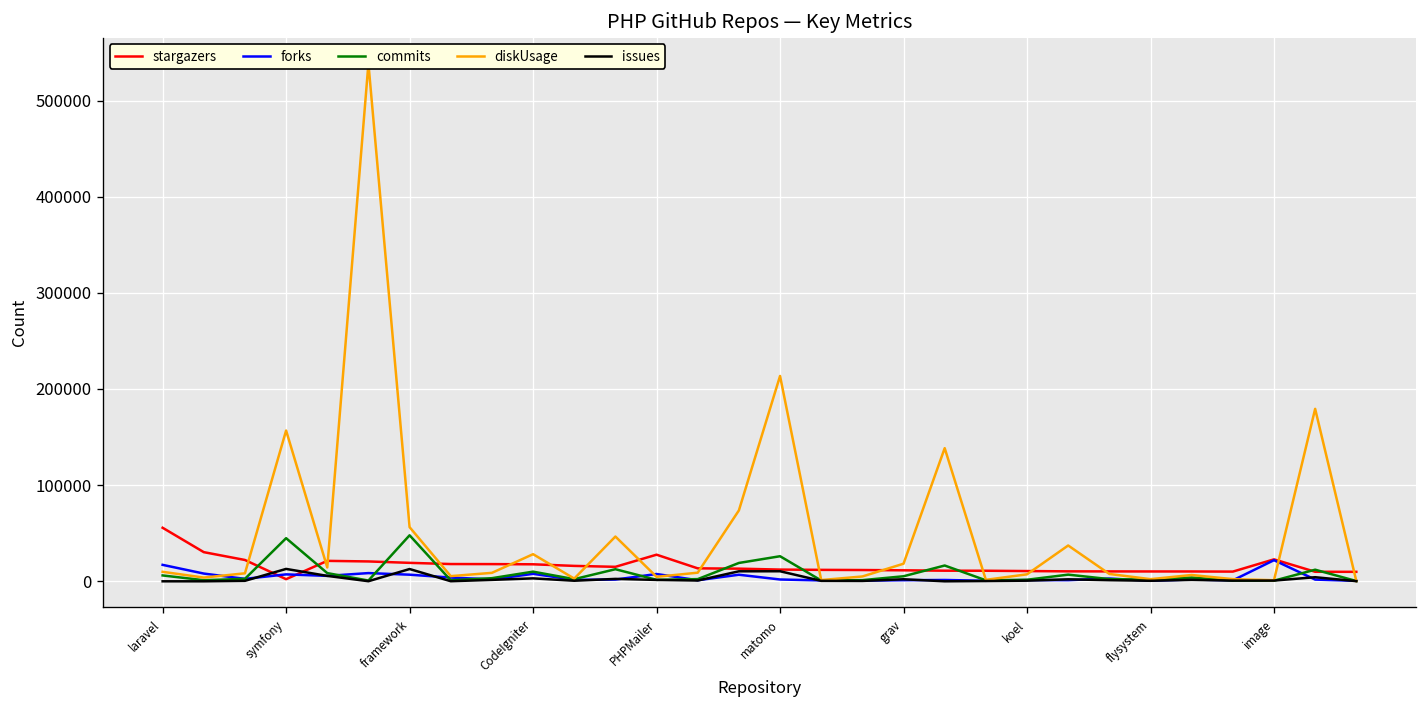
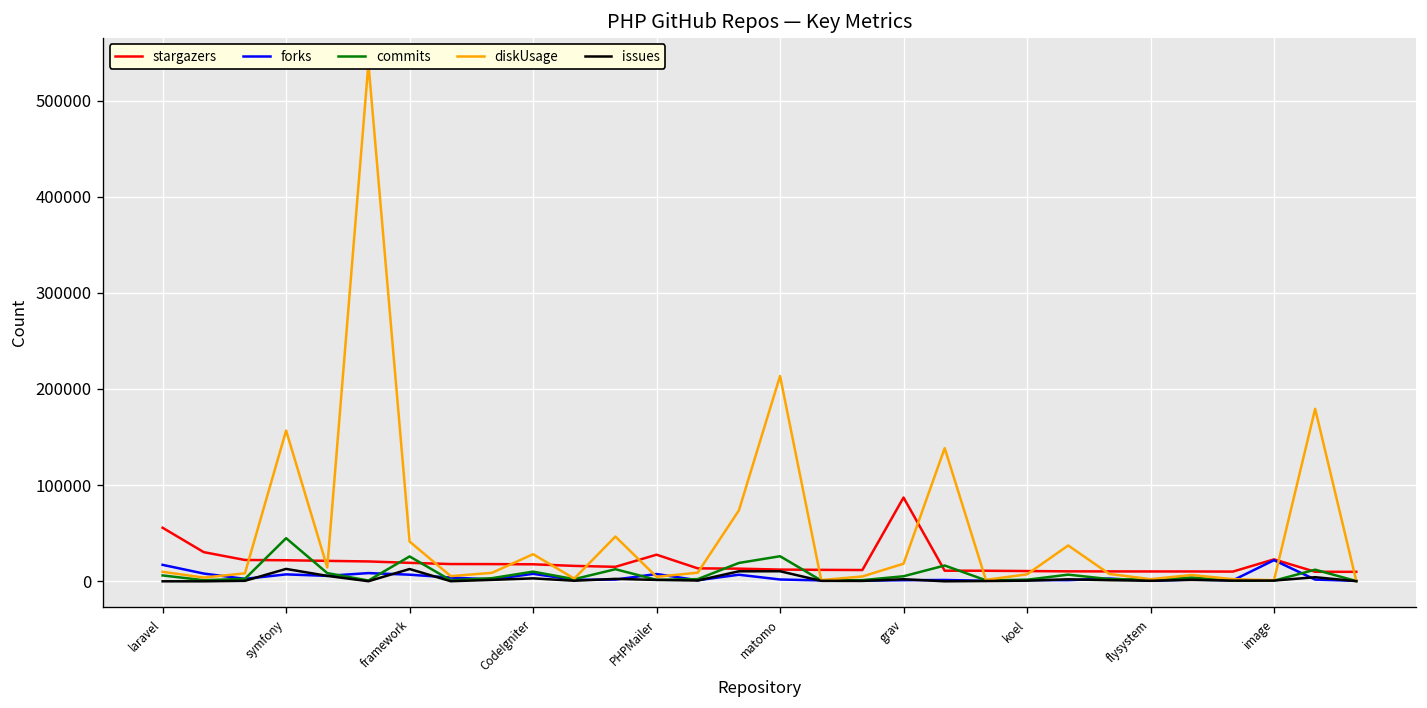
stargazers, symfony: 0 -> 20000
commits, framework: 50000 -> 30000
diskUsage, framework: 60000 -> 40000
stargazers, grav: 10000 -> 90000
